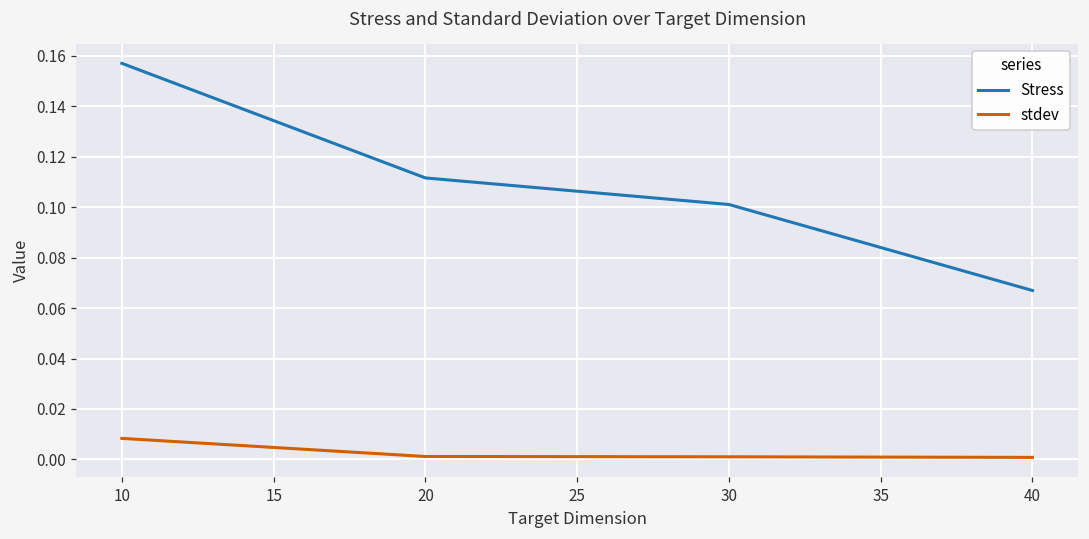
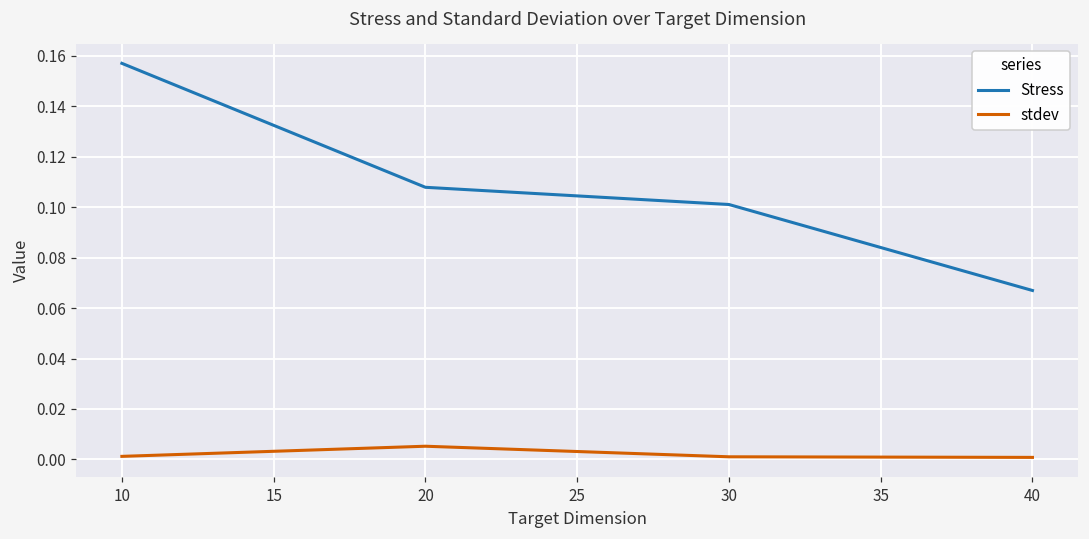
stdev, 10: 0.008 -> 0.001
Stress, 20: 0.112 -> 0.108
stdev, 20: 0.001 -> 0.005
